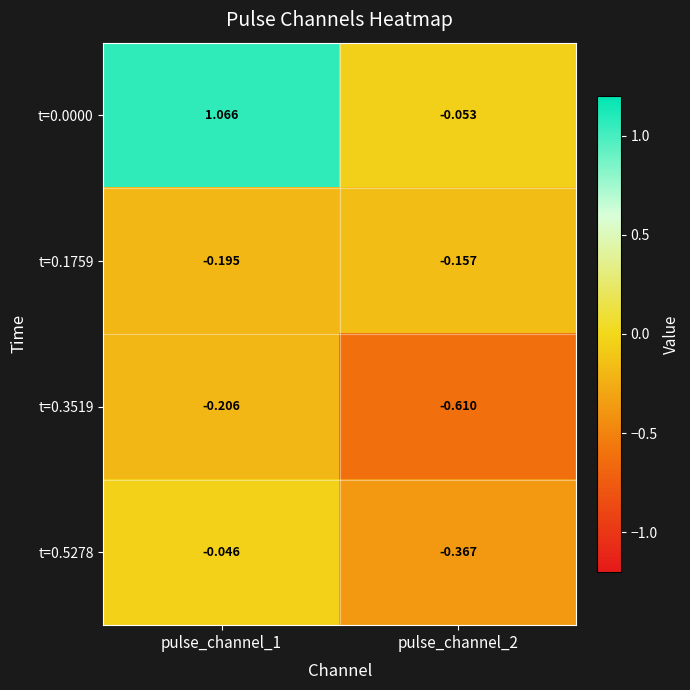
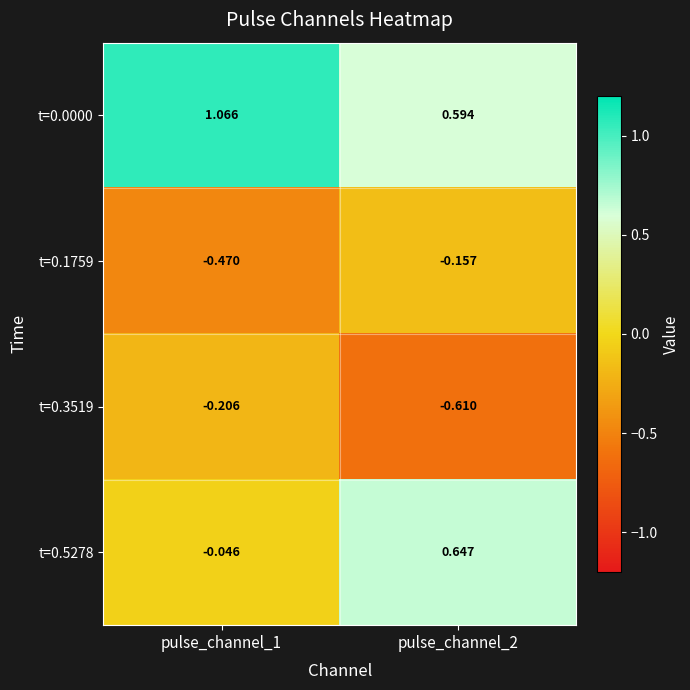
t=0.0000, pulse_channel_2: -0.053 -> 0.594
t=0.1759, pulse_channel_1: -0.195 -> -0.470
t=0.5278, pulse_channel_2: -0.367 -> 0.647
